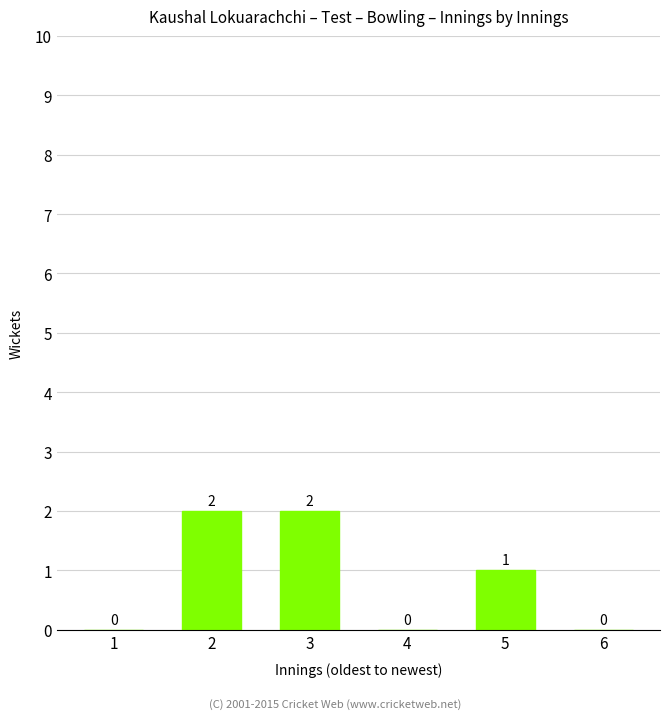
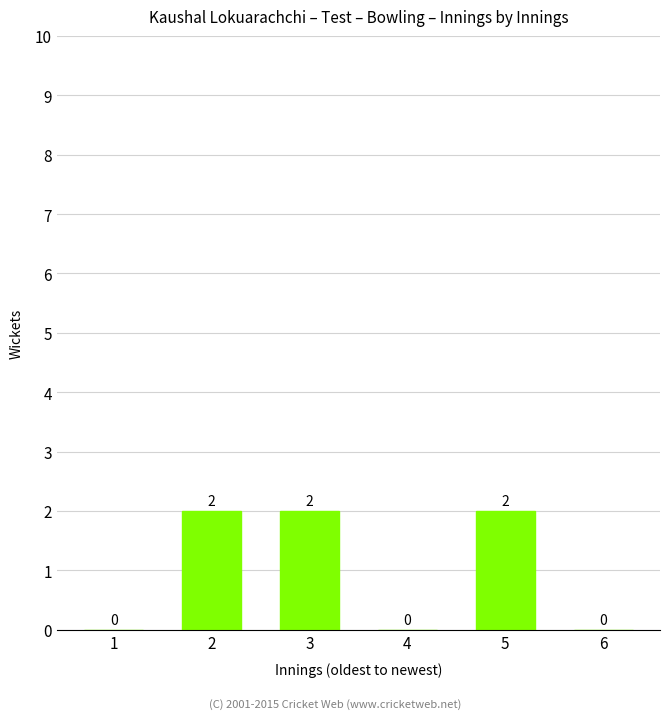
5: 1 -> 2
